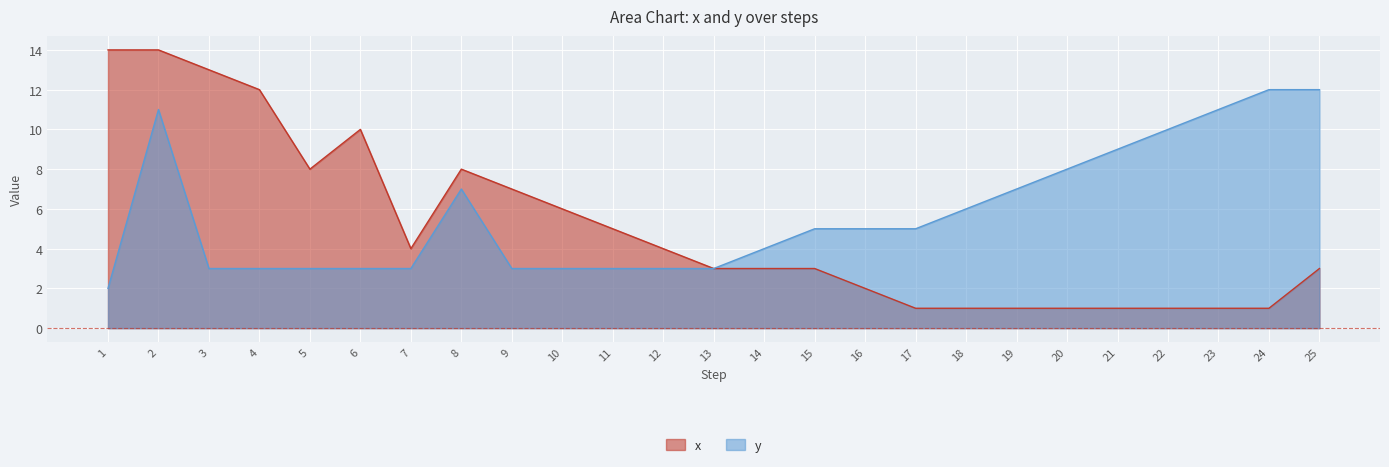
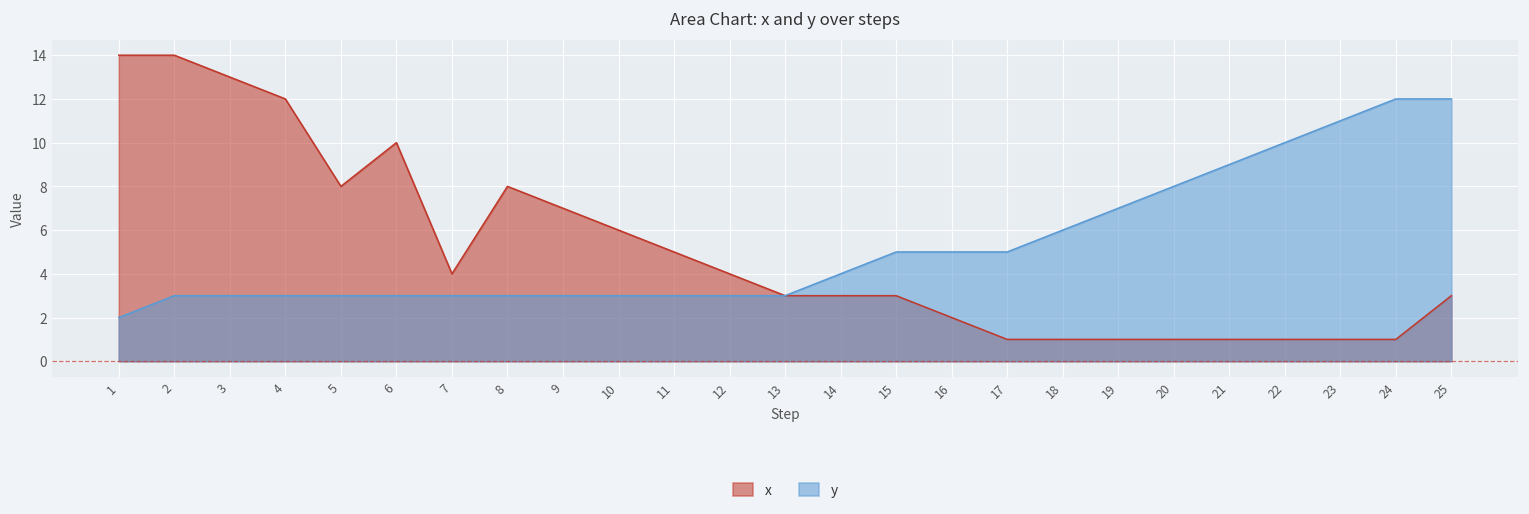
y, 2: 11 -> 3
y, 8: 7 -> 3
